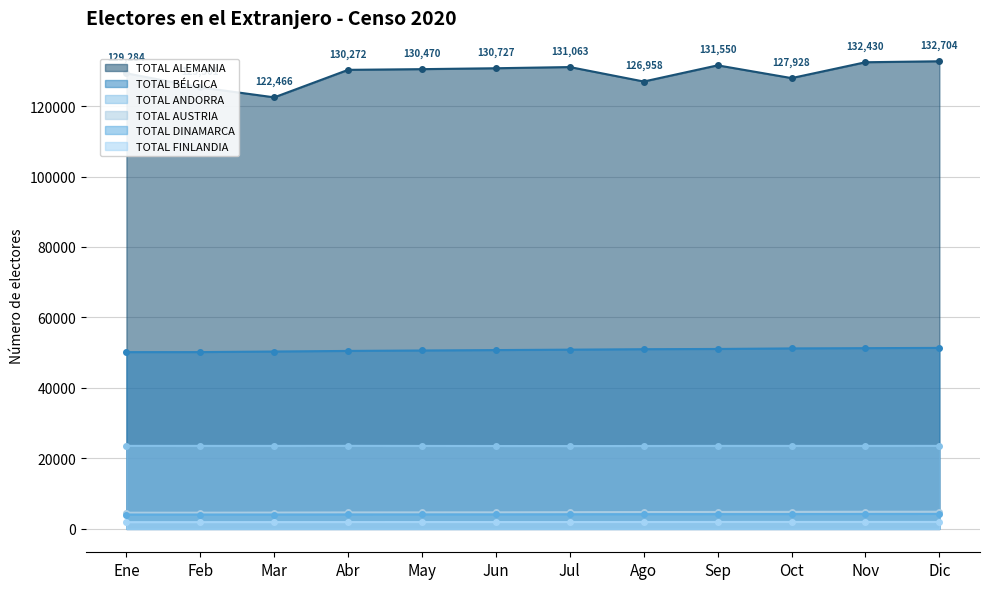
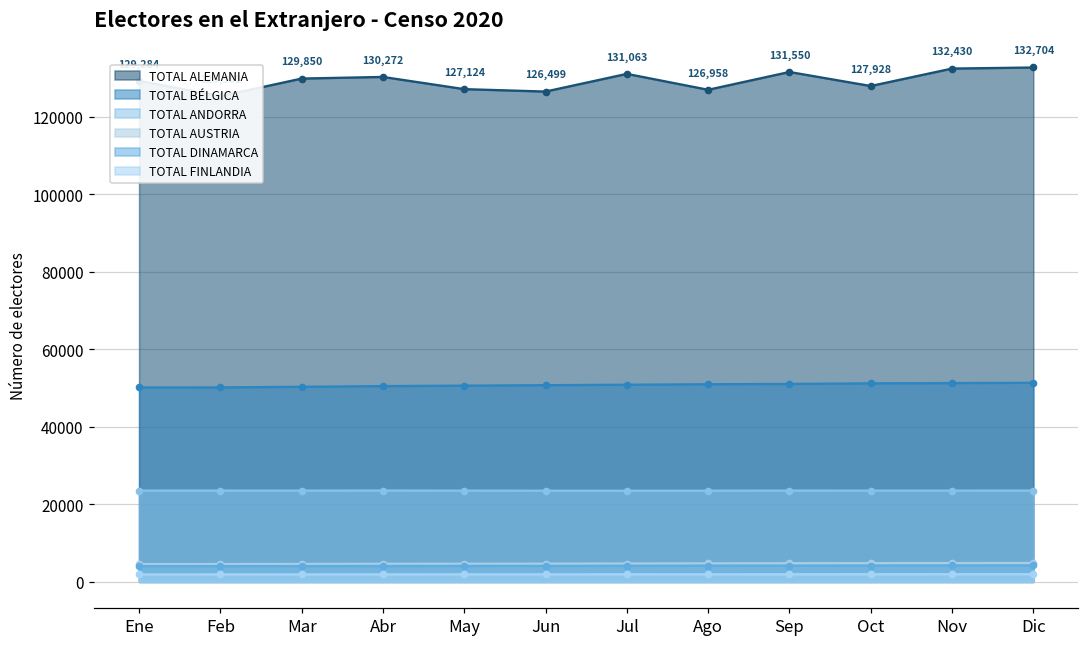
TOTAL ALEMANIA, Mar: 122,466 -> 129,850
TOTAL ALEMANIA, May: 130,470 -> 127,124
TOTAL ALEMANIA, Jun: 130,727 -> 126,499
